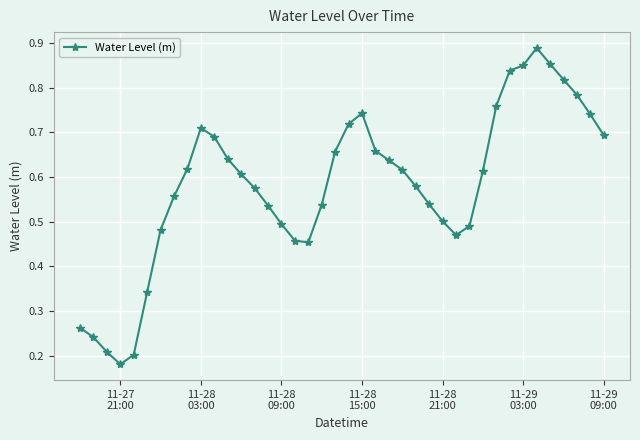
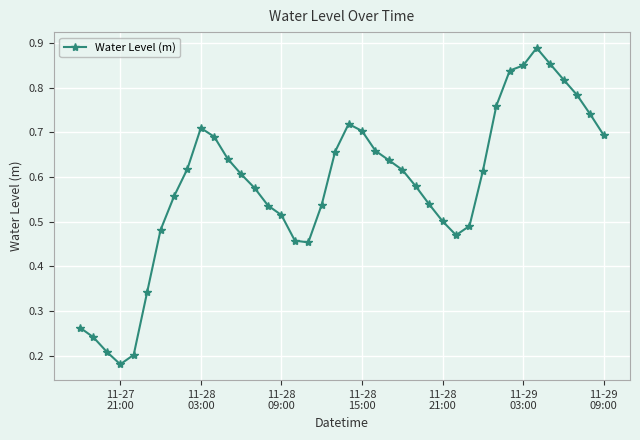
11-28 09:00: 0.49 -> 0.51
11-28 15:00: 0.74 -> 0.70
